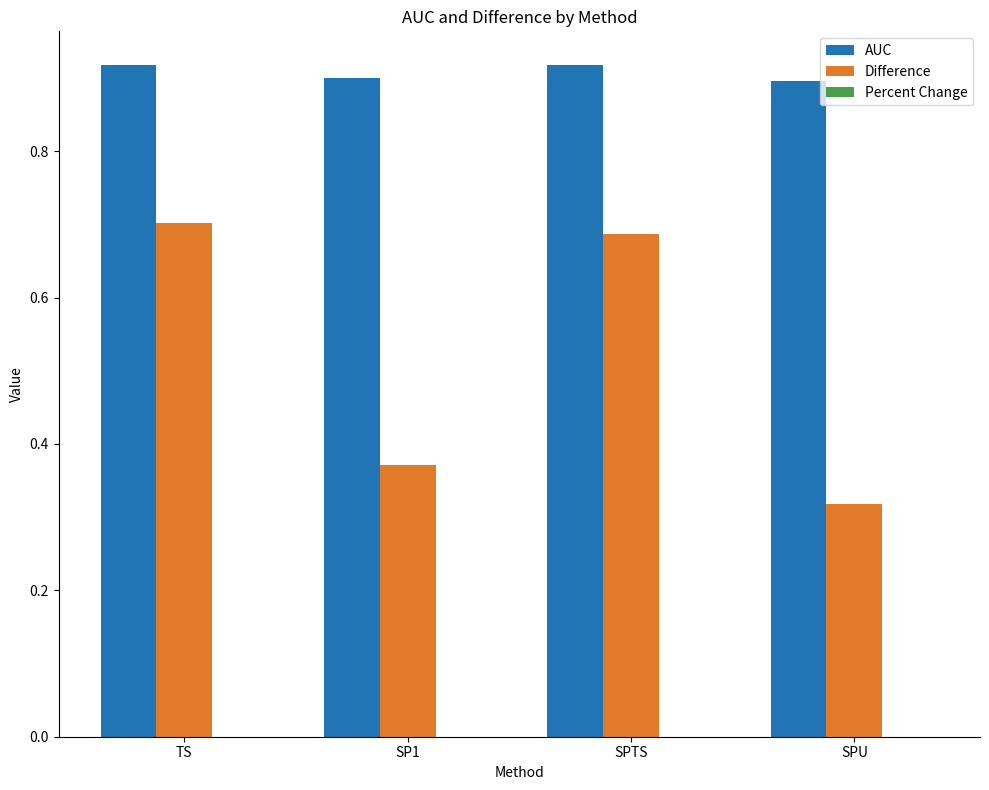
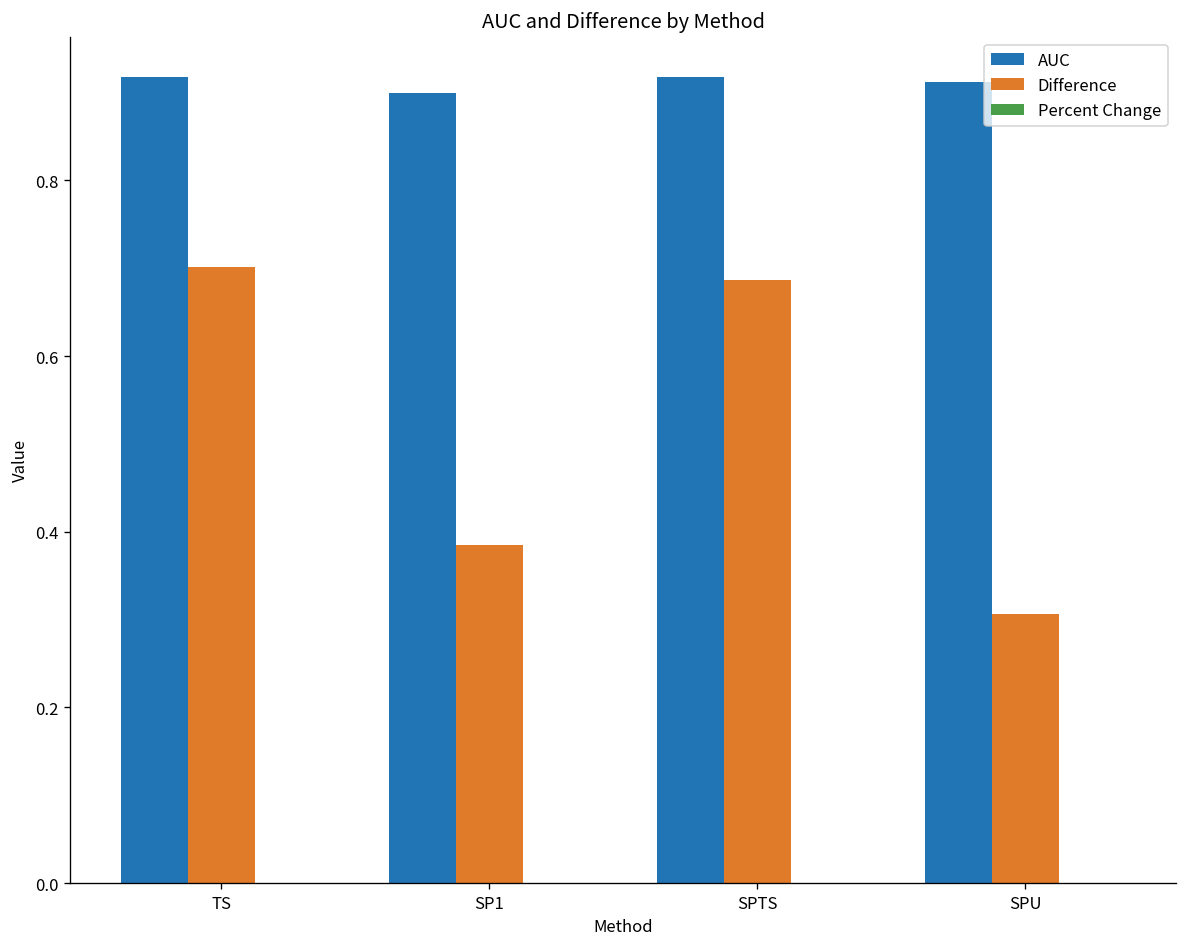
Difference, SP1: 0.37 -> 0.38
AUC, SPU: 0.90 -> 0.91
Difference, SPU: 0.32 -> 0.31
